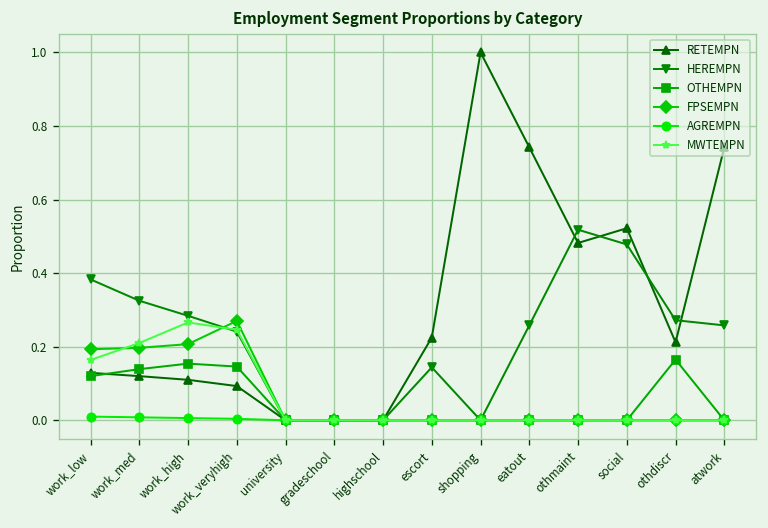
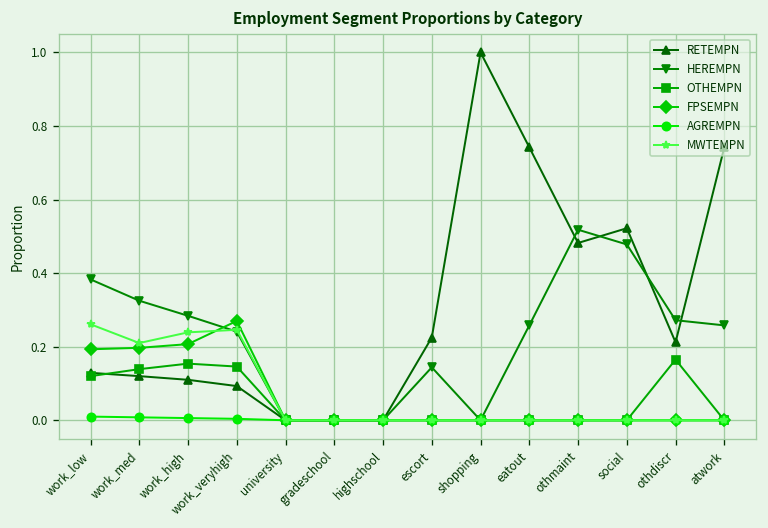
MWTEMPN, work_low: 0.16 -> 0.26
MWTEMPN, work_high: 0.27 -> 0.24
